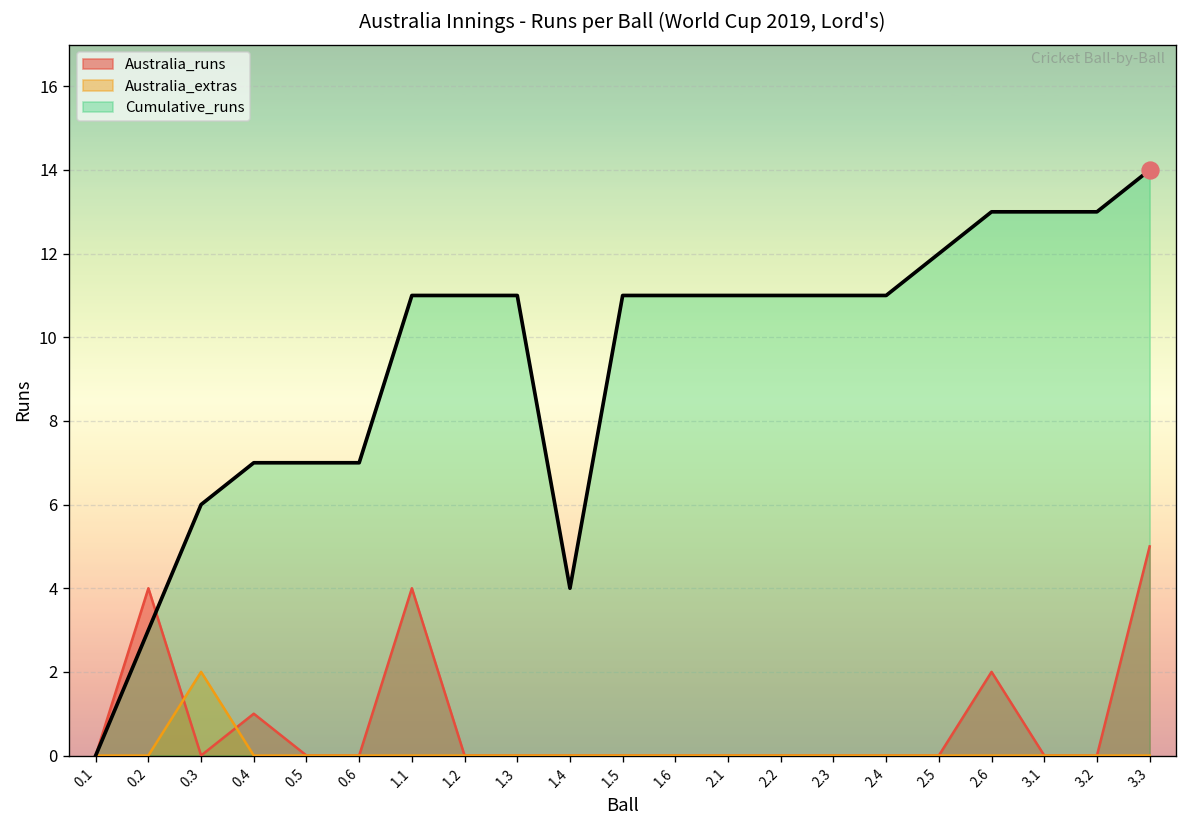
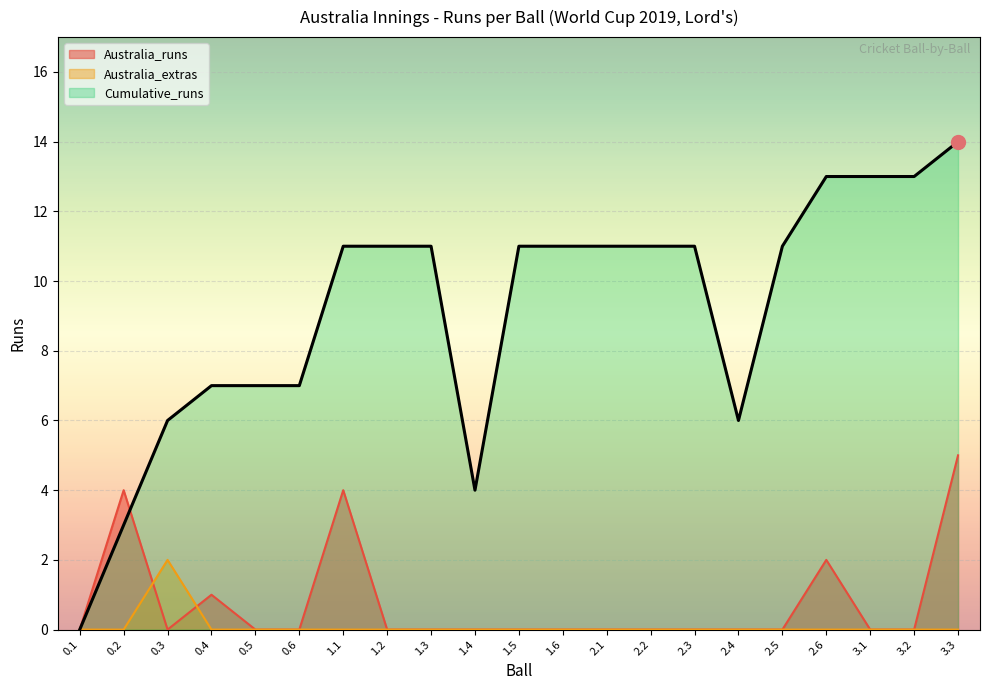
Cumulative_runs, 2.4: 11 -> 6
Cumulative_runs, 2.5: 12 -> 11
